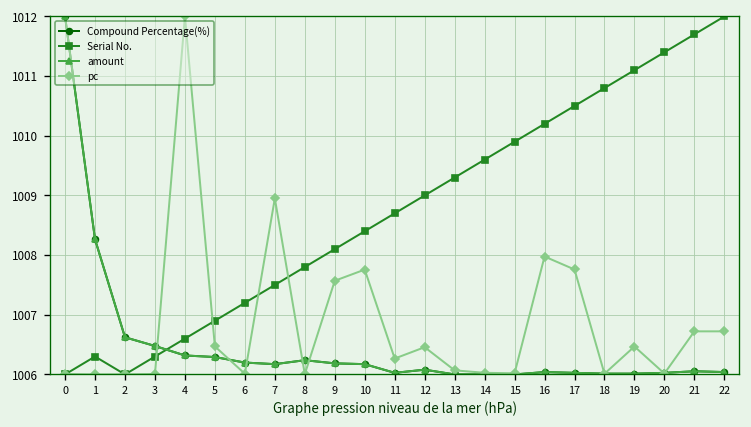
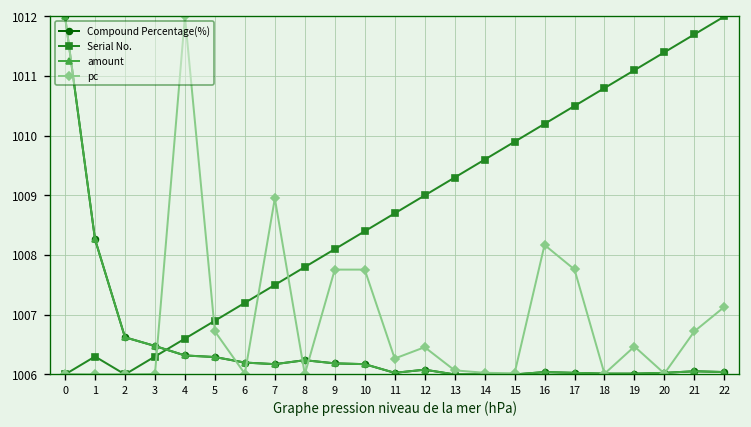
pc, 5: 1006.5 -> 1006.7
pc, 9: 1007.6 -> 1007.8
pc, 16: 1008.0 -> 1008.2
pc, 22: 1006.7 -> 1007.1
